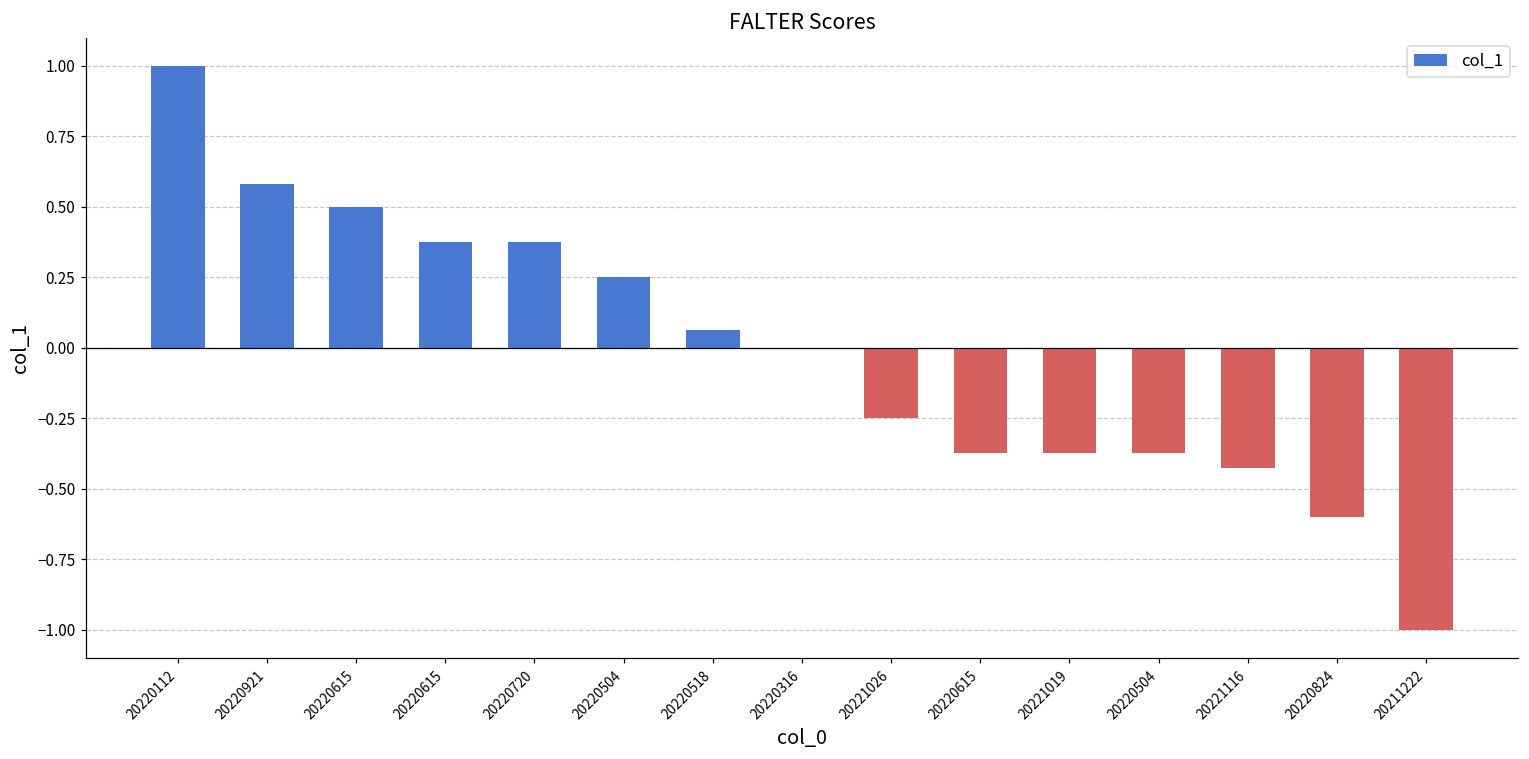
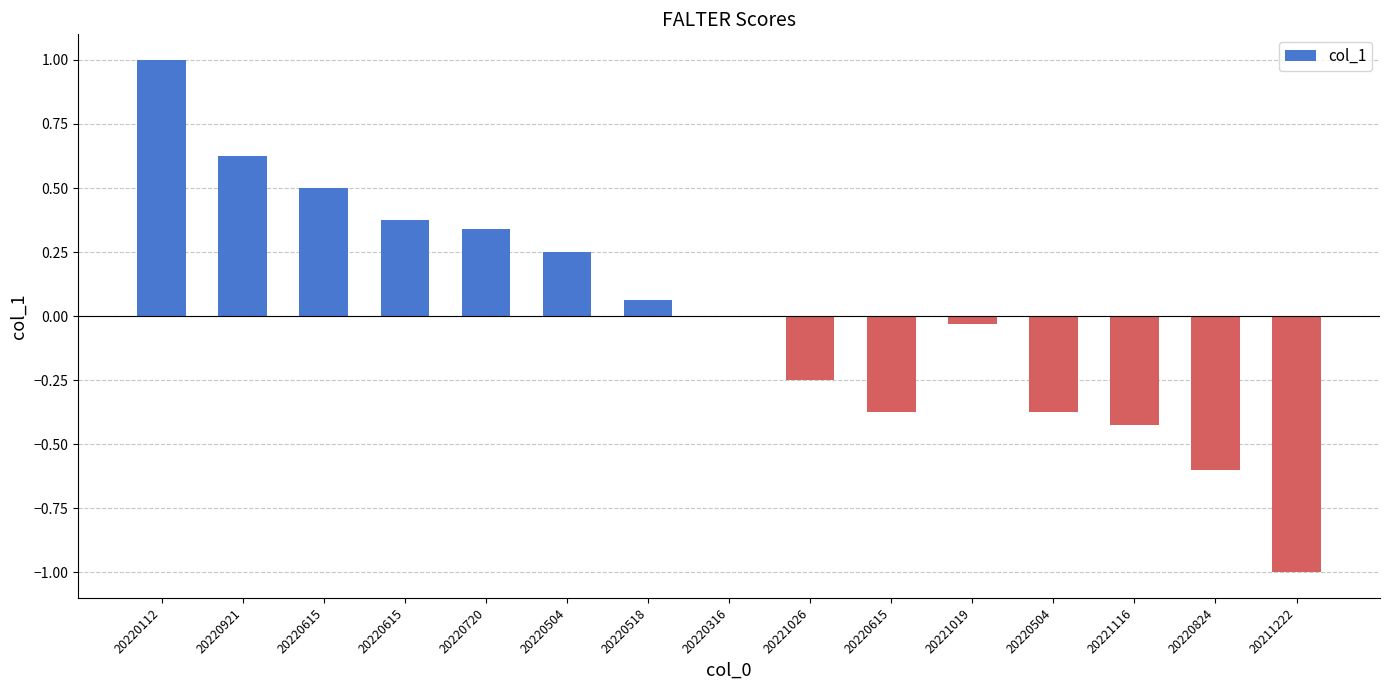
20220921: 0.58 -> 0.63
20220720: 0.38 -> 0.34
20221019: -0.38 -> -0.03
